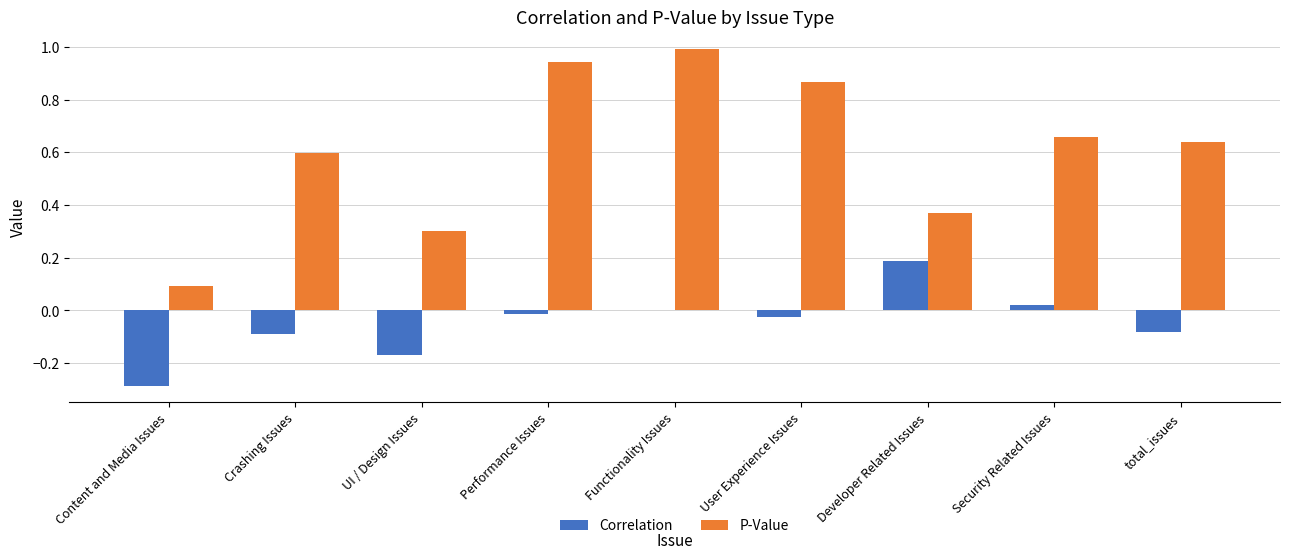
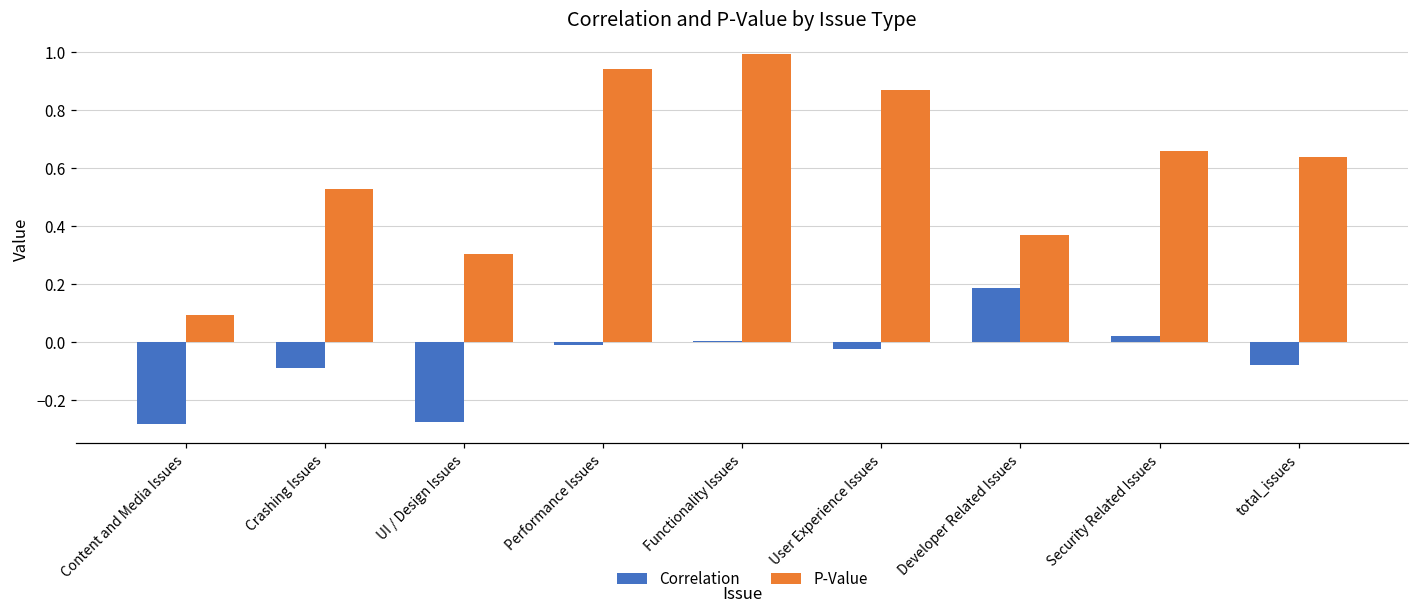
P-Value, Crashing Issues: 0.60 -> 0.53
Correlation, UI / Design Issues: -0.17 -> -0.28
